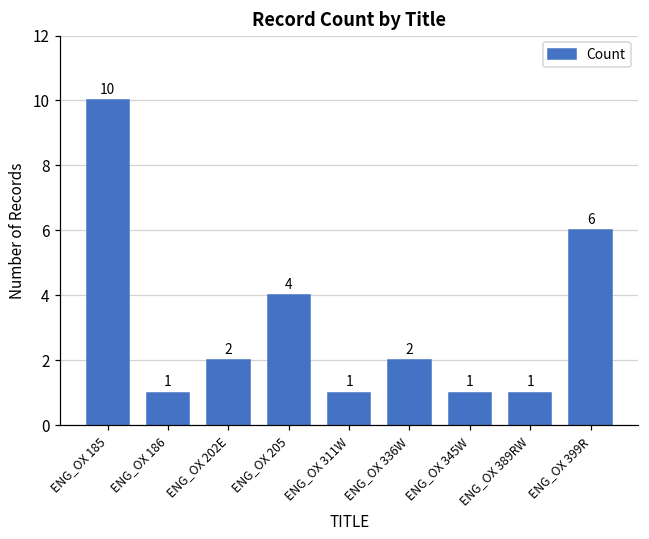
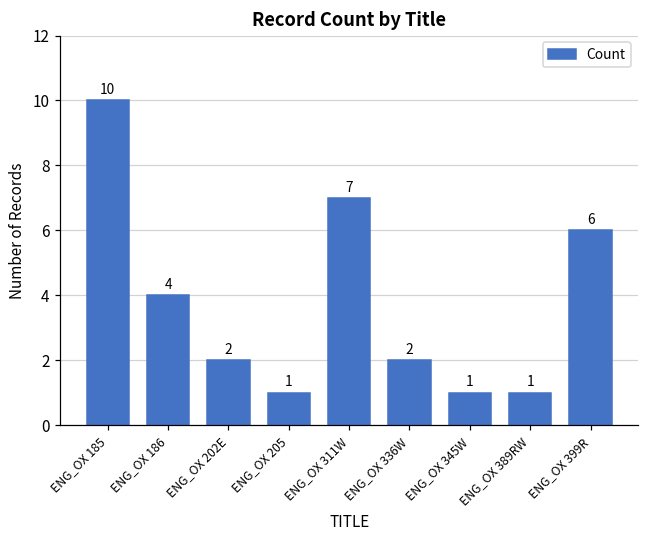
ENG_OX 186: 1 -> 4
ENG_OX 205: 4 -> 1
ENG_OX 311W: 1 -> 7
